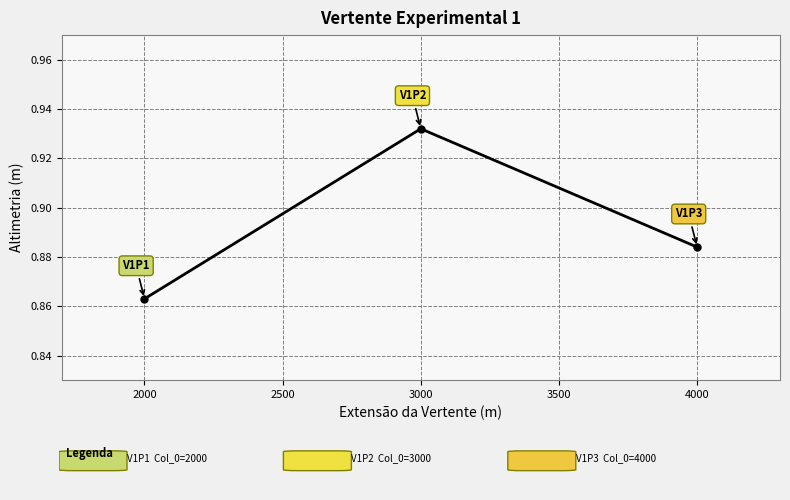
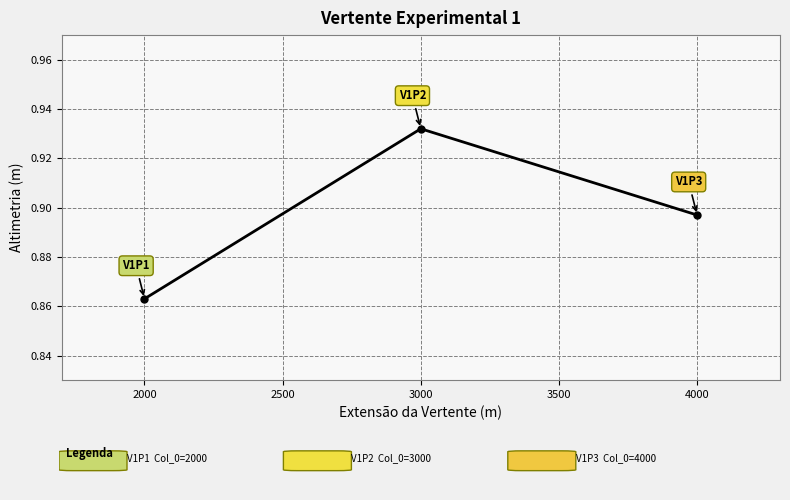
4000: 0.884 -> 0.897
